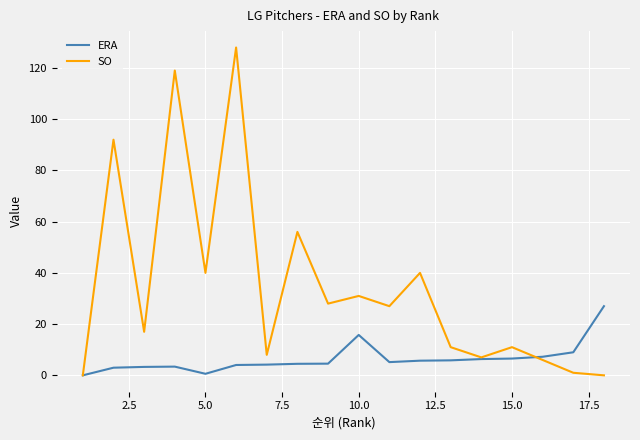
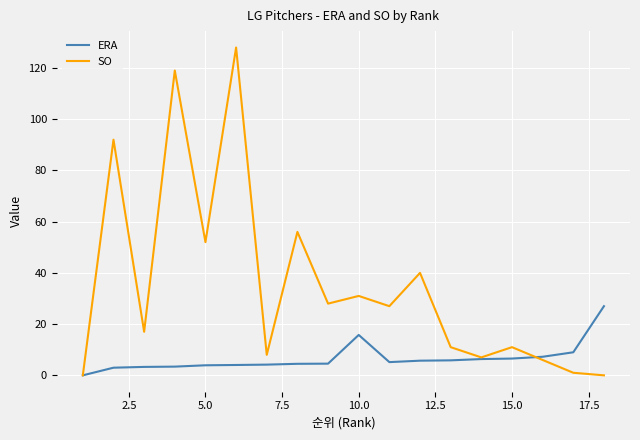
ERA, 5.0: 1 -> 4
SO, 5.0: 40 -> 52
